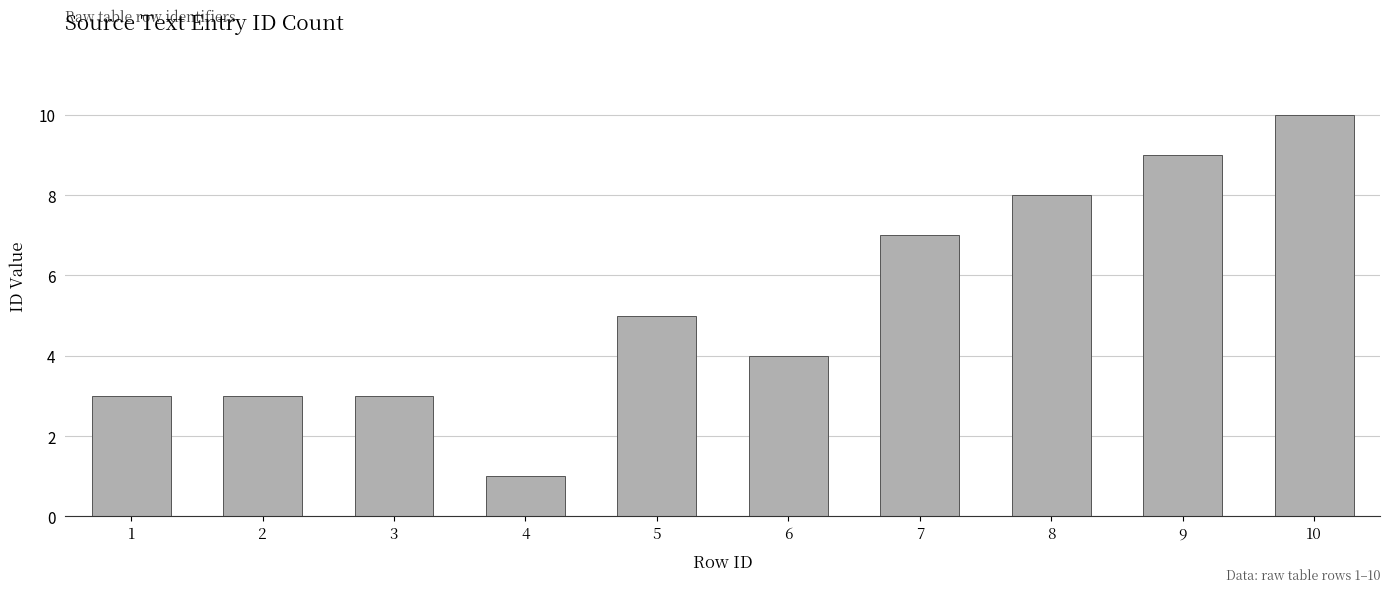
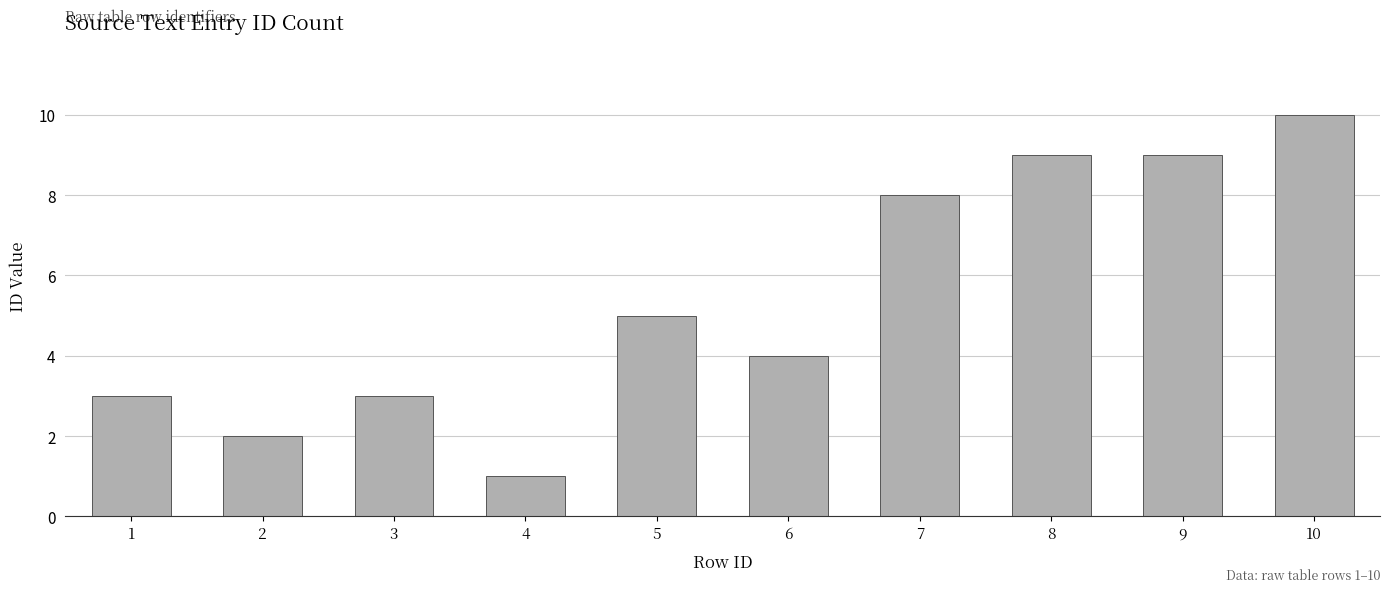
2: 3 -> 2
7: 7 -> 8
8: 8 -> 9
